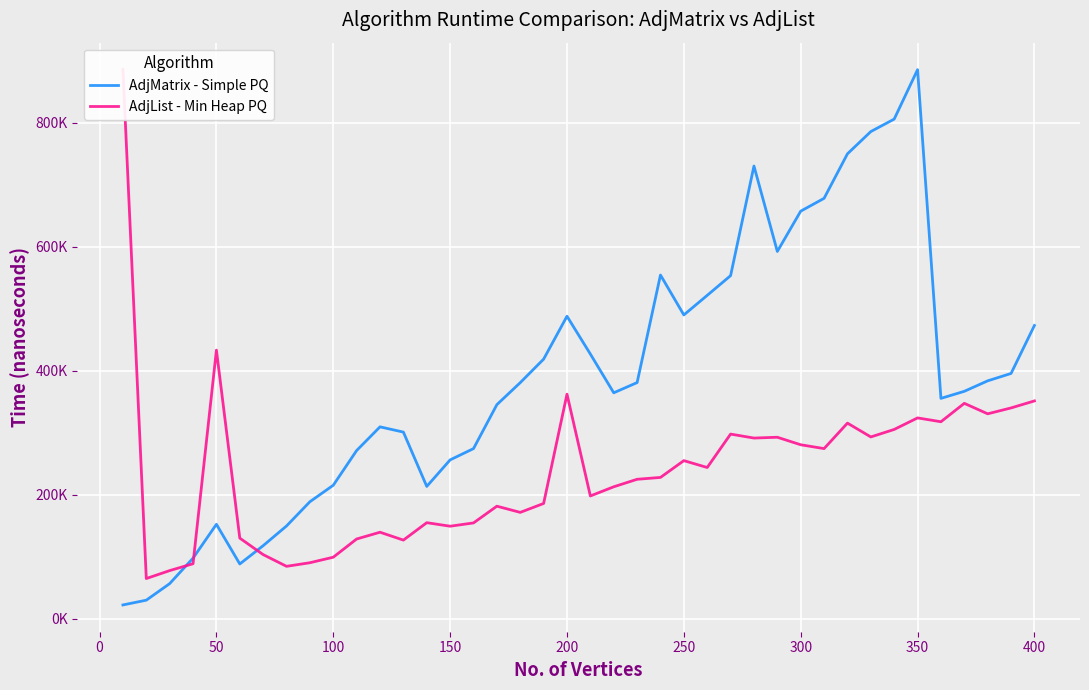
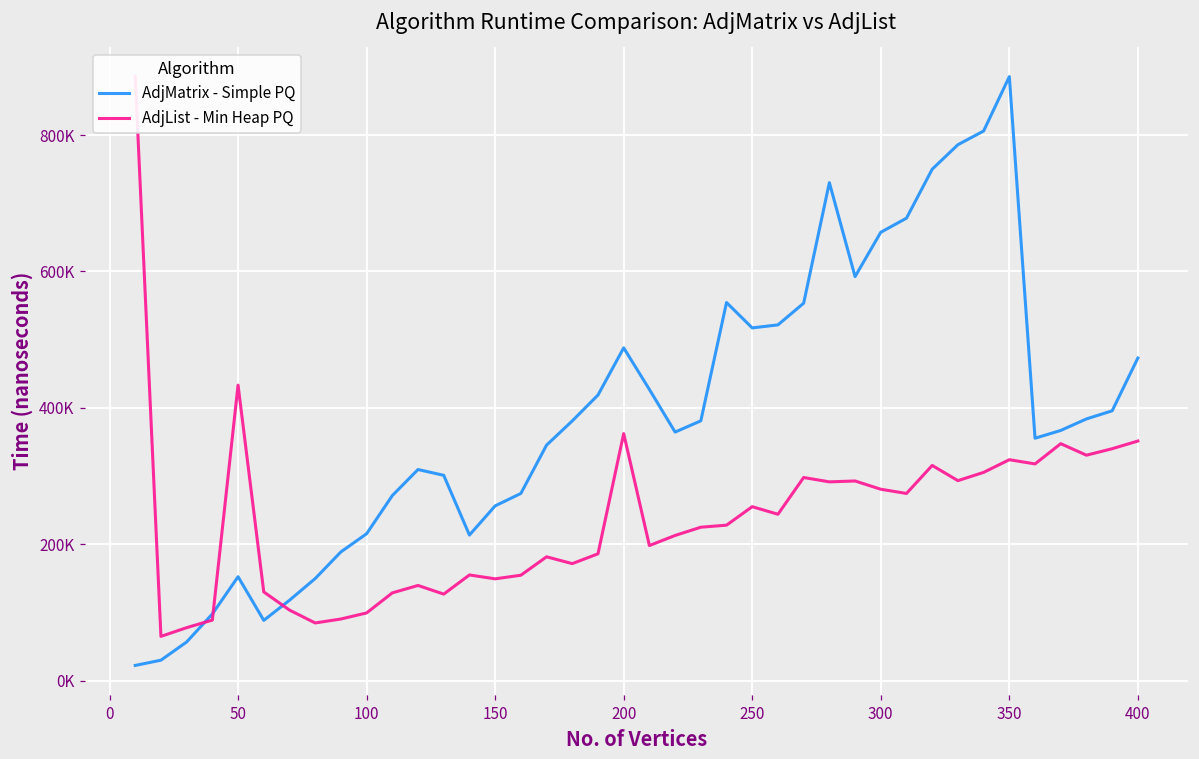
AdjMatrix - Simple PQ, 250: 490000 -> 520000
